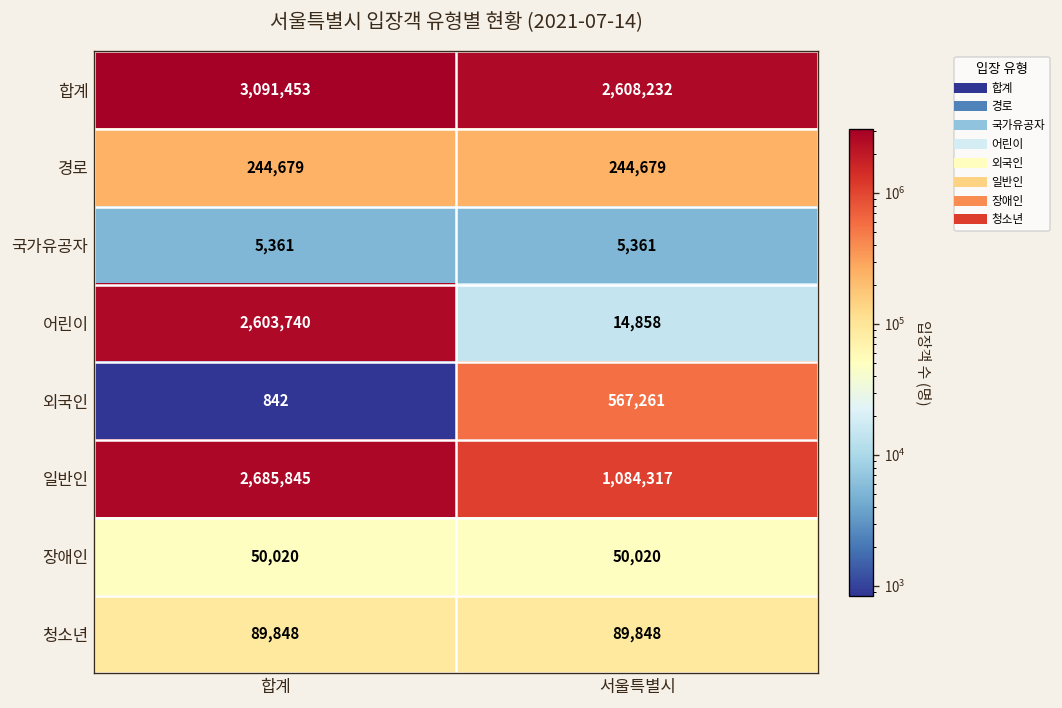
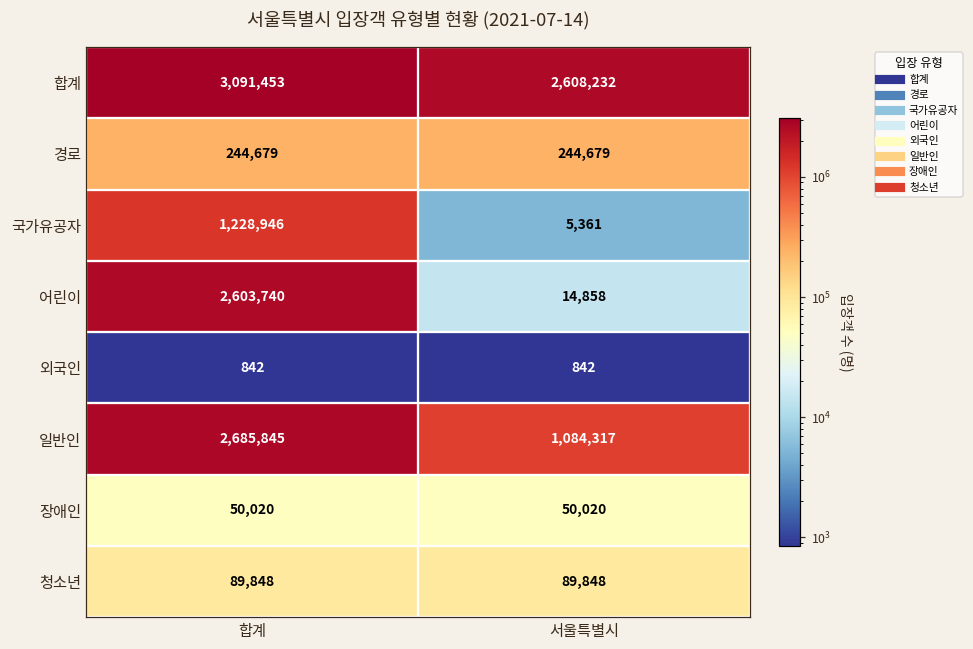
국가유공자, 합계: 5,361 -> 1,228,946
외국인, 서울특별시: 567,261 -> 842
